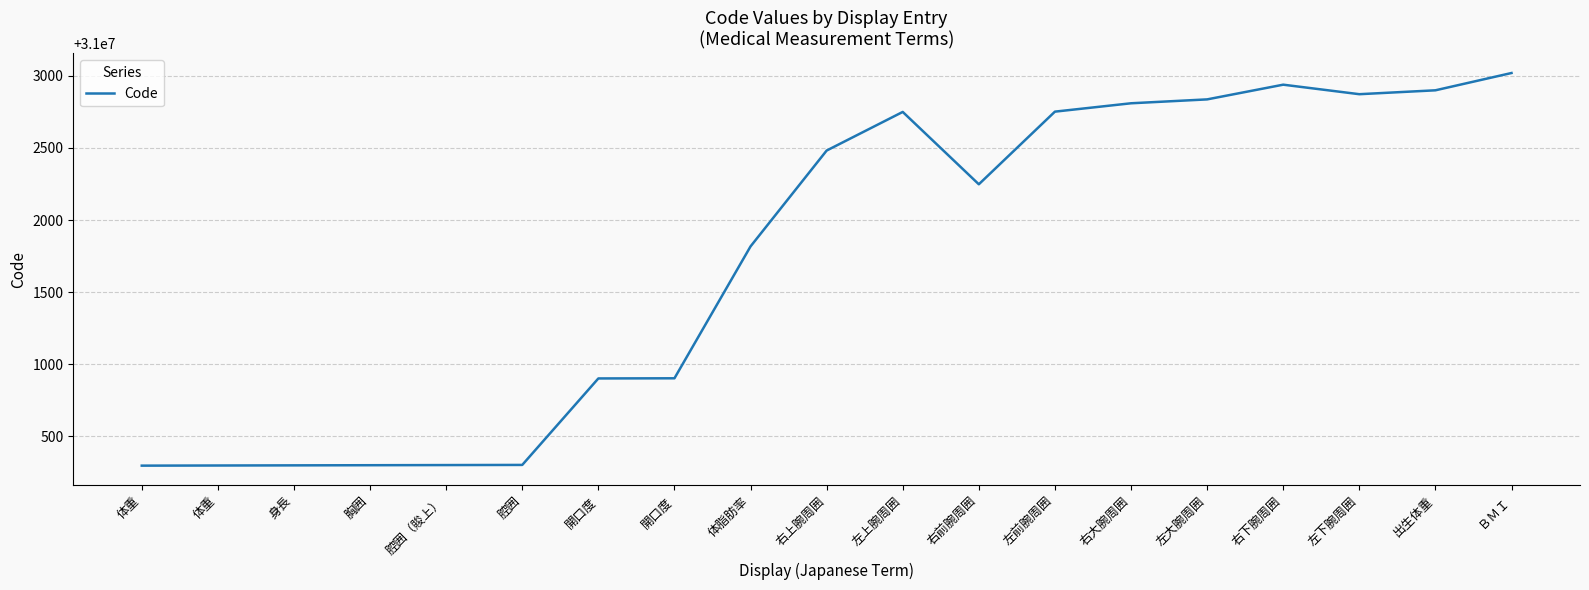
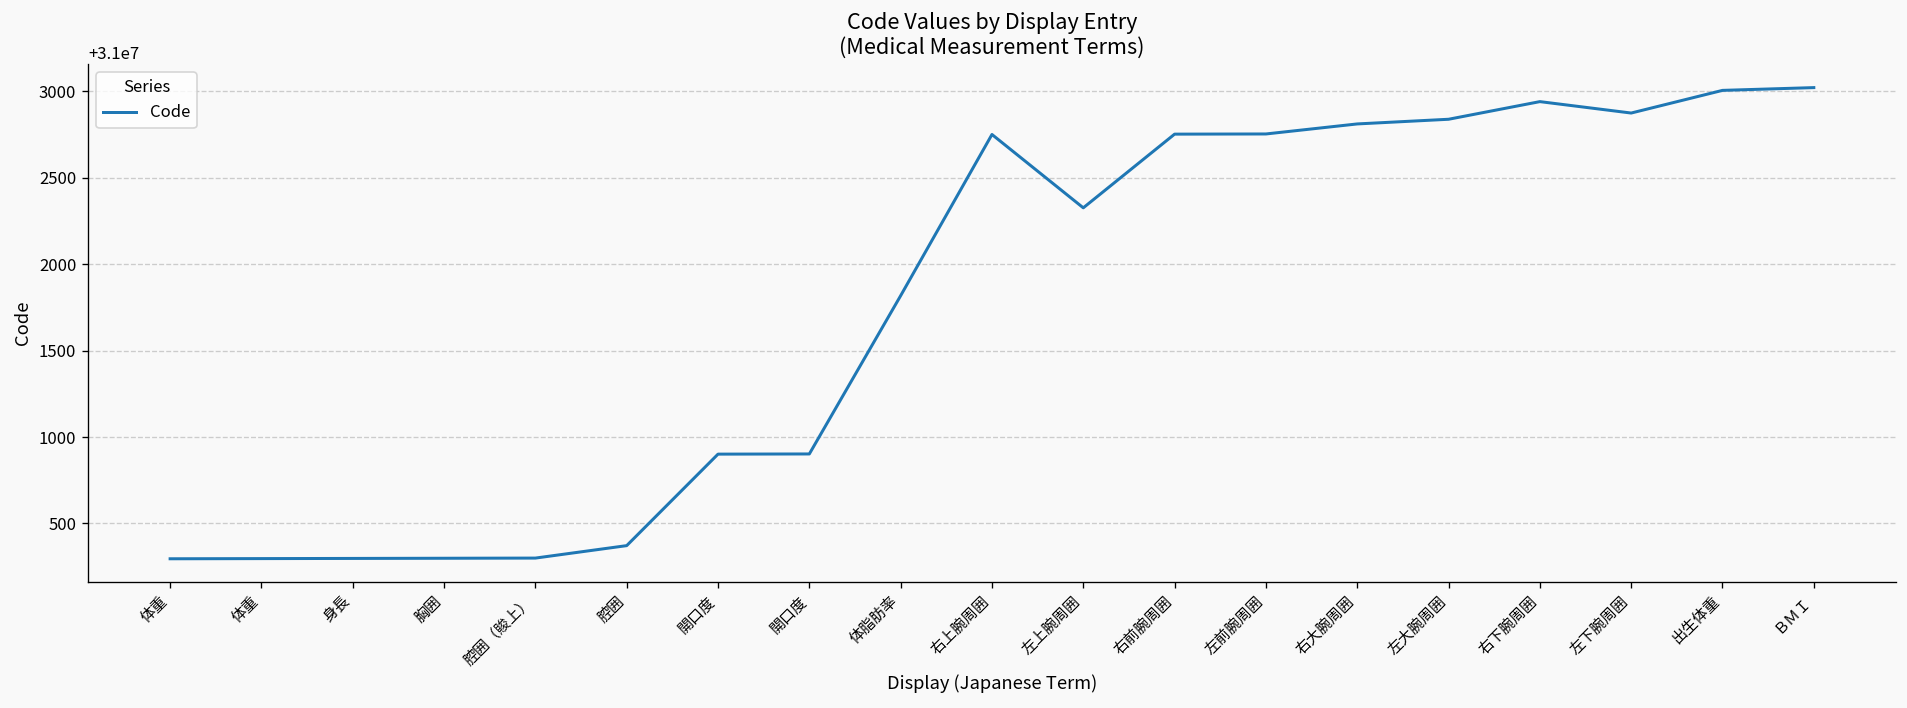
腔囲: 31000300 -> 31000370
右上腕周囲: 31002480 -> 31002750
左上腕周囲: 31002750 -> 31002330
右前腕周囲: 31002250 -> 31002750
出生体重: 31002900 -> 31003000
